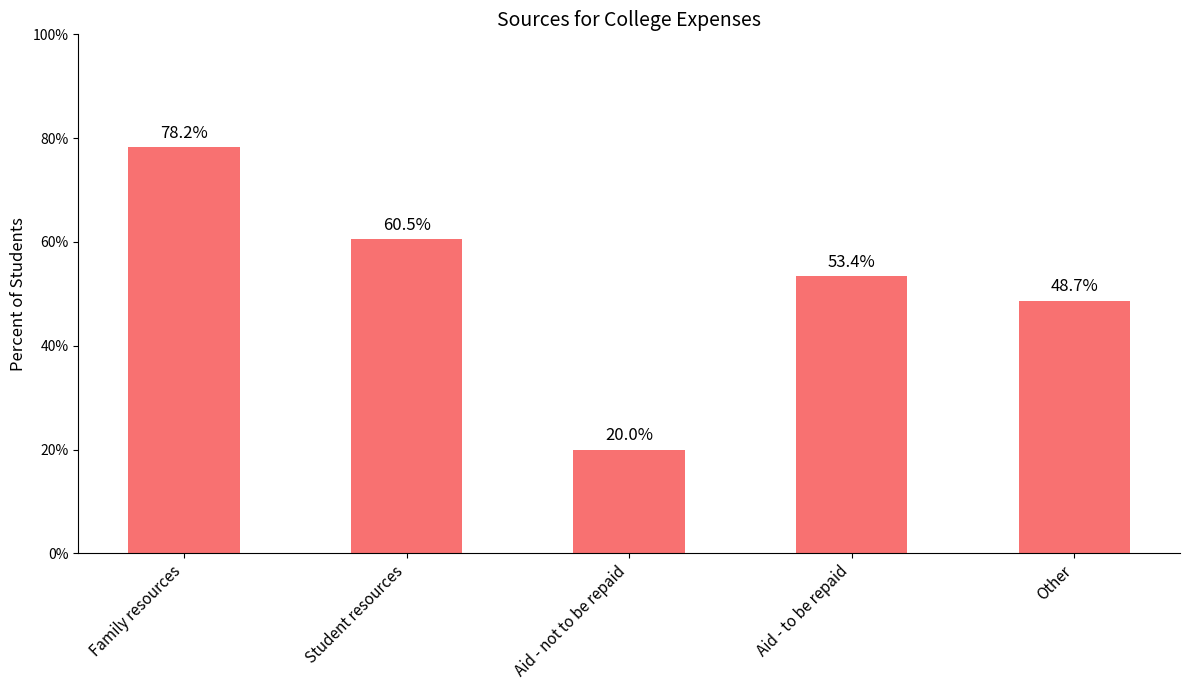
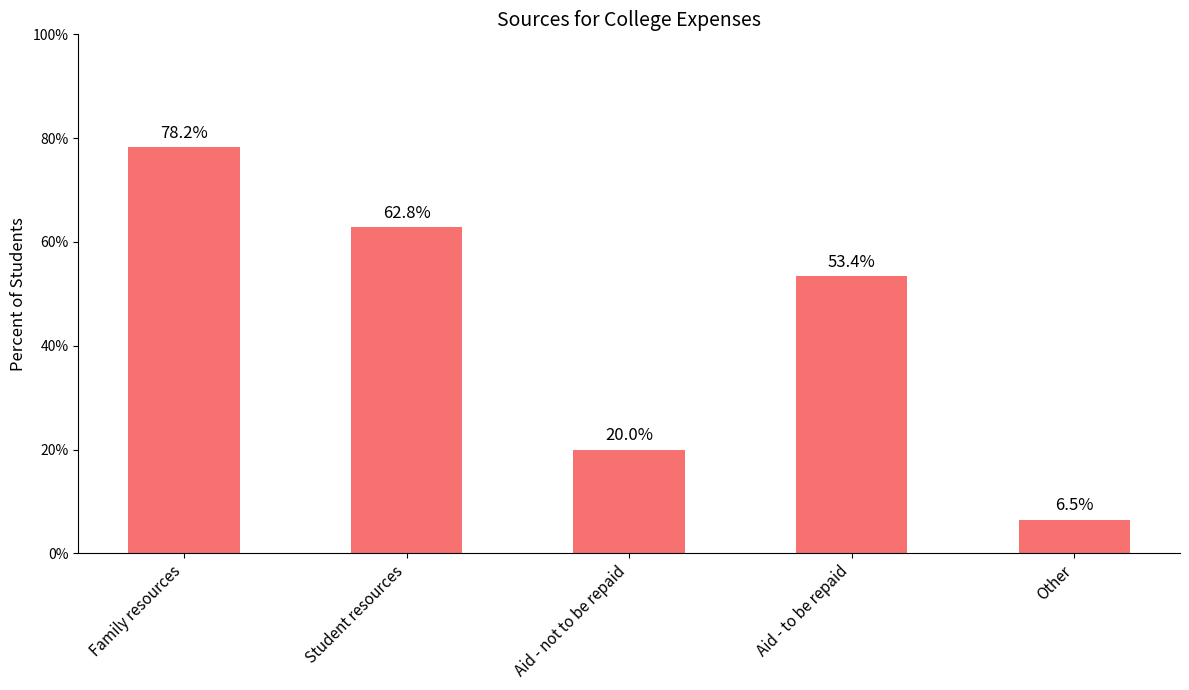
Student resources: 60.5% -> 62.8%
Other: 48.7% -> 6.5%
